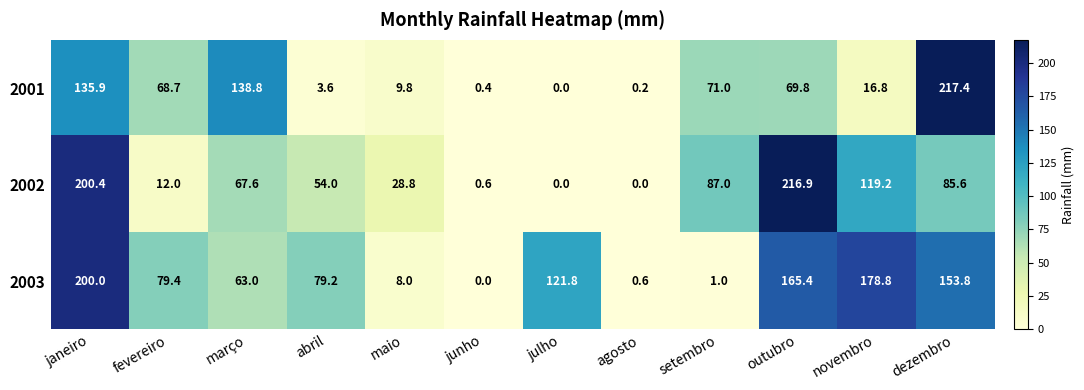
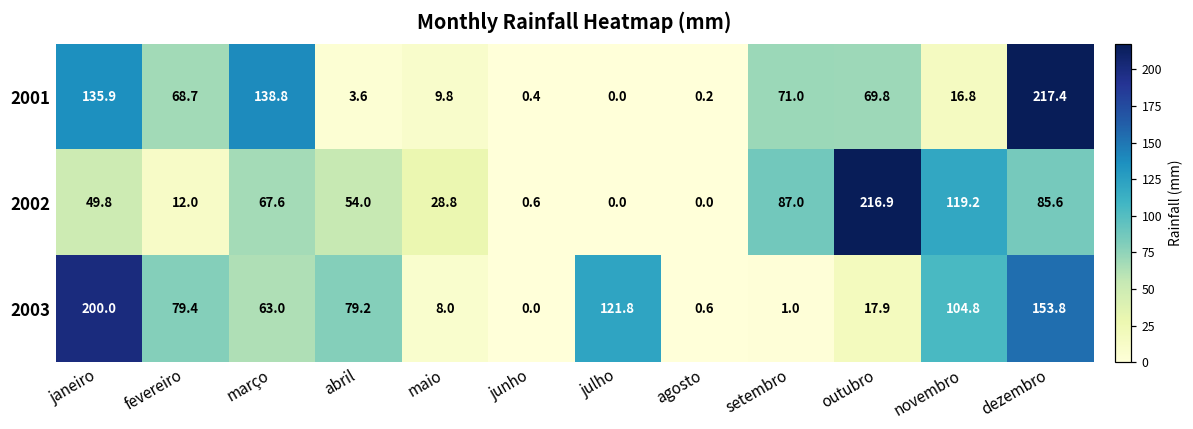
2002, janeiro: 200.4 -> 49.8
2003, outubro: 165.4 -> 17.9
2003, novembro: 178.8 -> 104.8
